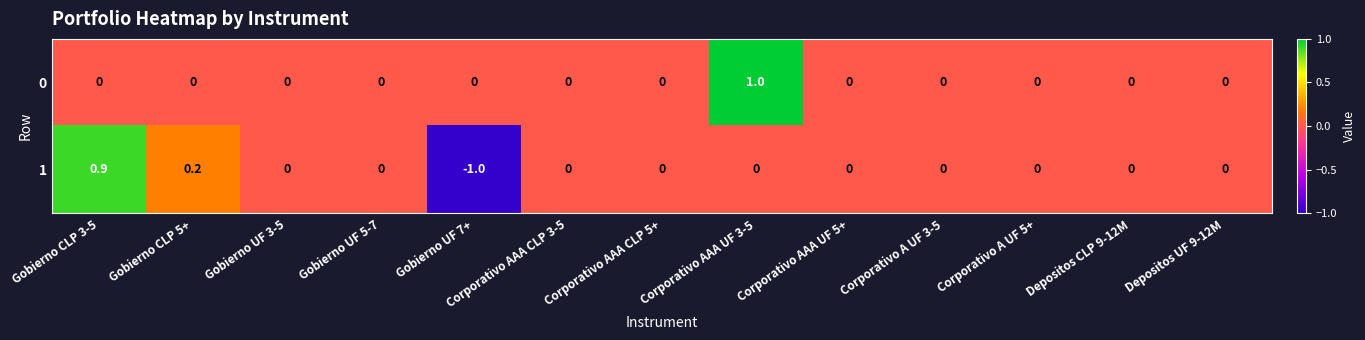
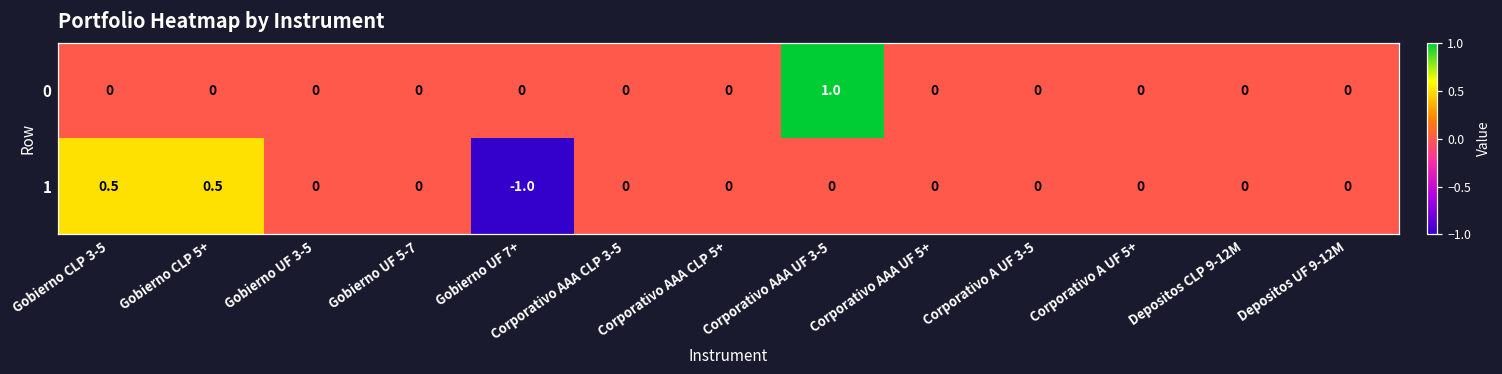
1, Gobierno CLP 3-5: 0.9 -> 0.5
1, Gobierno CLP 5+: 0.2 -> 0.5
